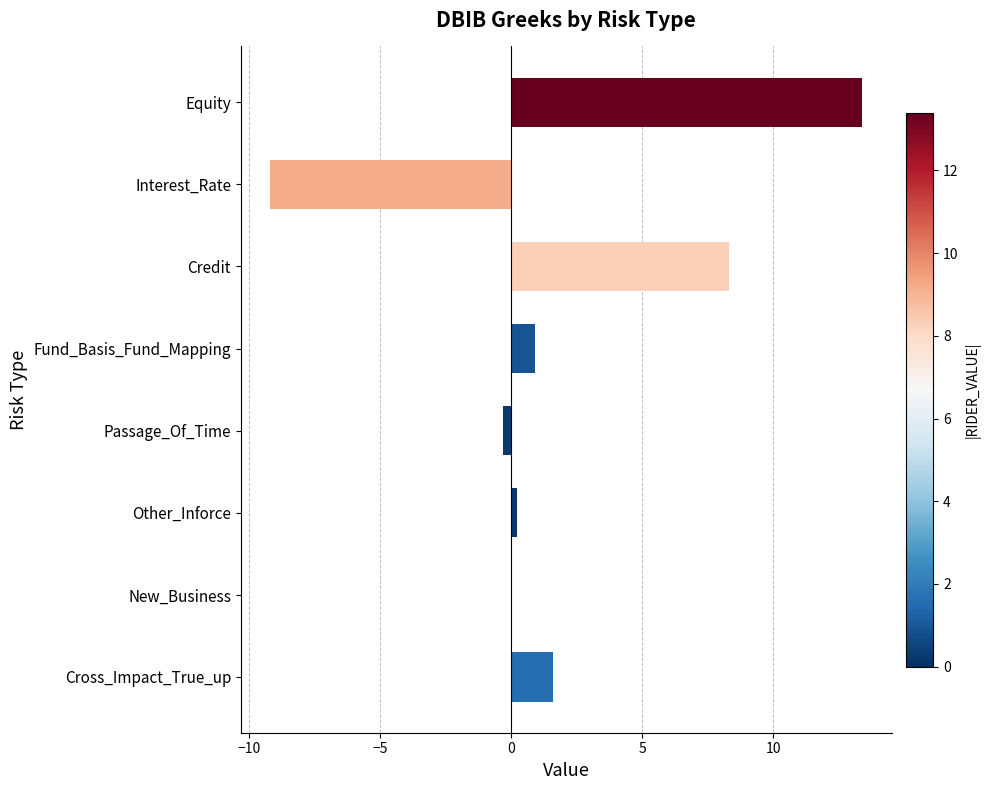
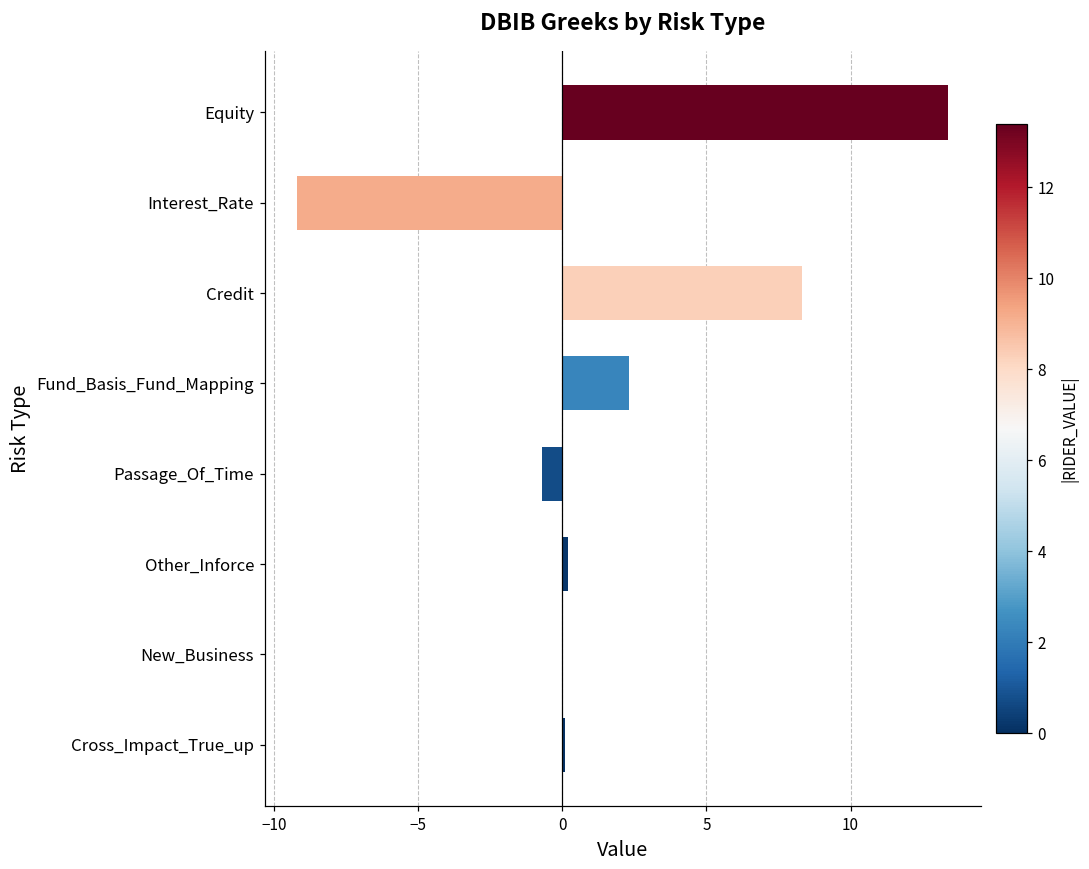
Fund_Basis_Fund_Mapping: 0.9 -> 2.3
Passage_Of_Time: -0.3 -> -0.7
Cross_Impact_True_up: 1.6 -> 0.1
